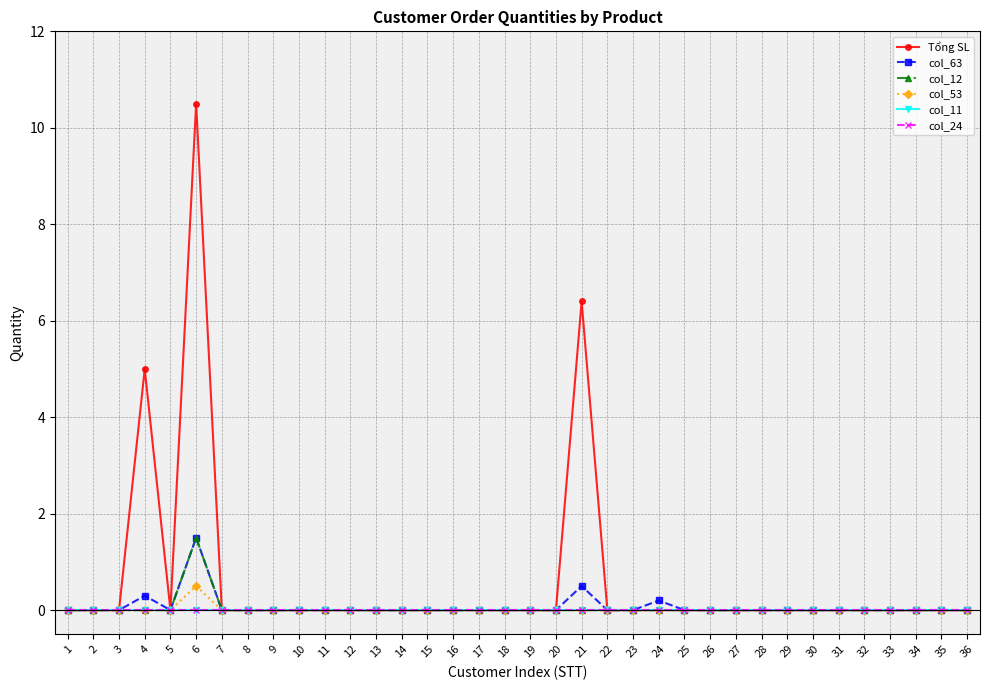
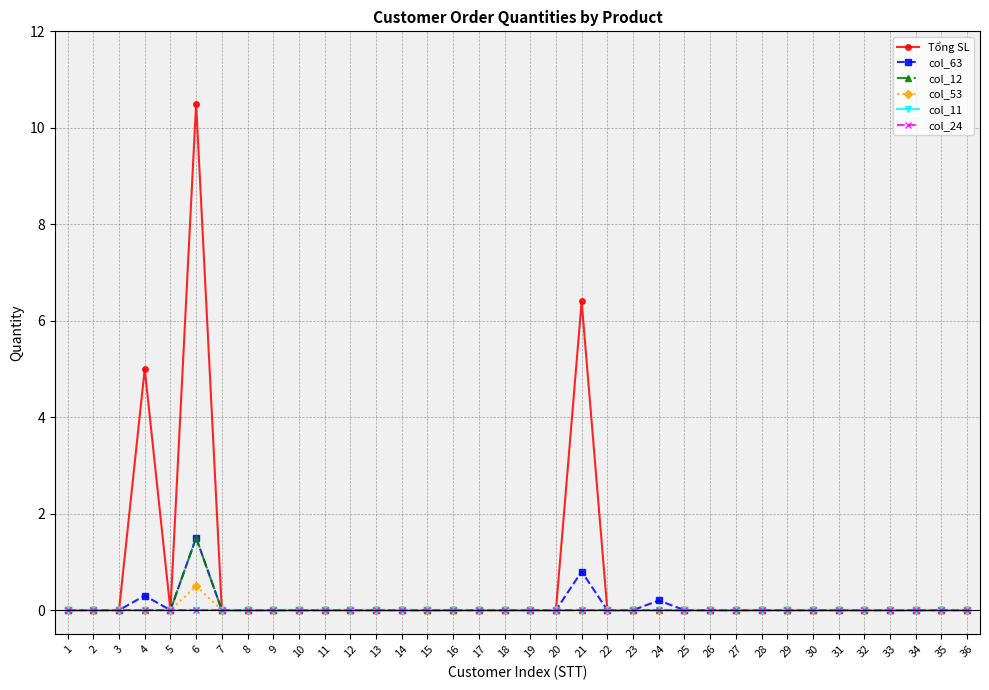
col_63, 21: 0.5 -> 0.8
